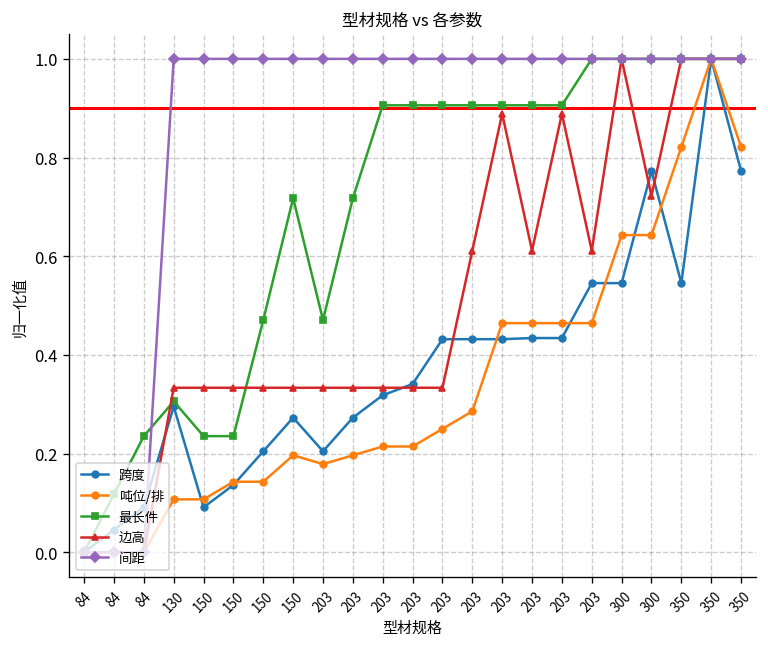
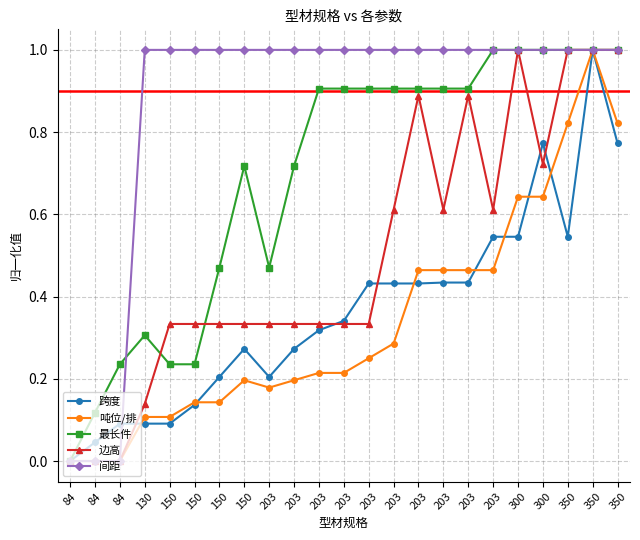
跨度, 130: 0.30 -> 0.09
边高, 130: 0.33 -> 0.14
